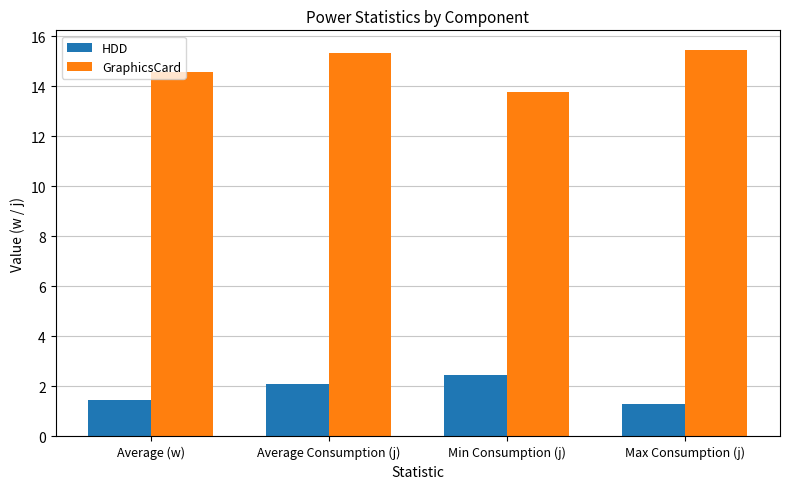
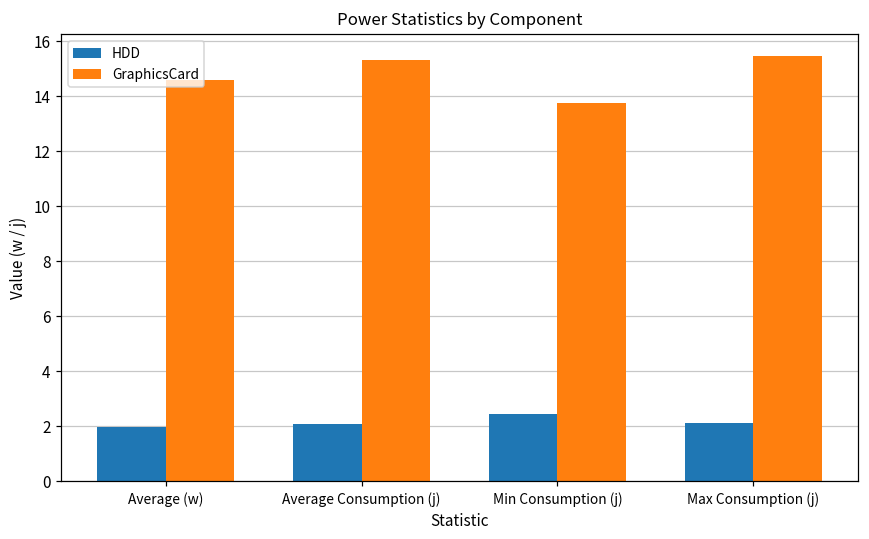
HDD, Average (w): 1.5 -> 2.0
HDD, Max Consumption (j): 1.3 -> 2.1
